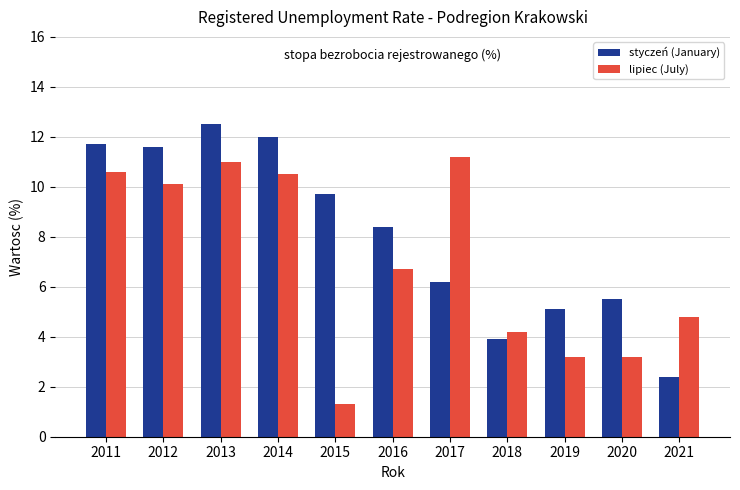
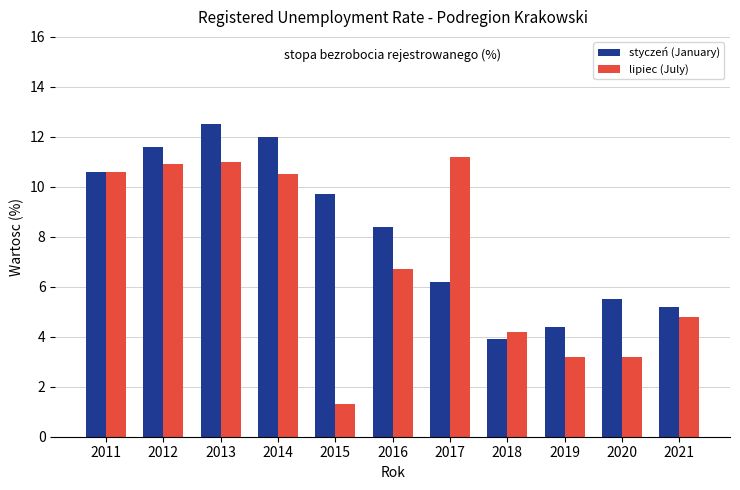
styczeń (January), 2011: 11.7 -> 10.6
lipiec (July), 2012: 10.1 -> 10.9
styczeń (January), 2019: 5.1 -> 4.4
styczeń (January), 2021: 2.4 -> 5.2
